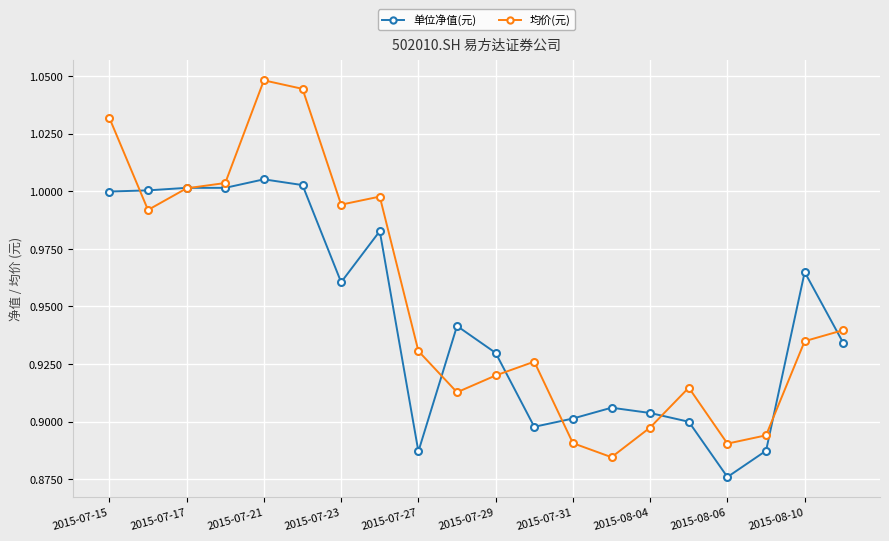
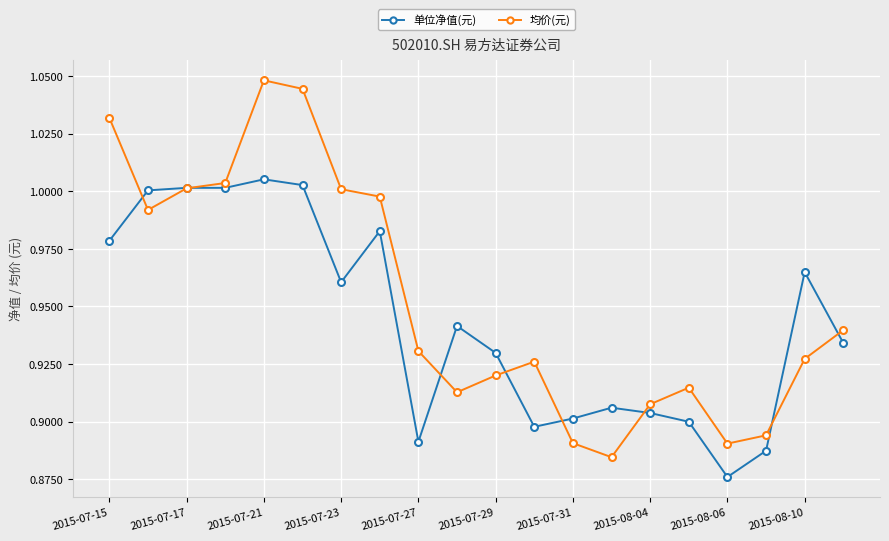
单位净值(元), 2015-07-15: 1.000 -> 0.979
均价(元), 2015-07-23: 0.994 -> 1.001
单位净值(元), 2015-07-27: 0.887 -> 0.891
均价(元), 2015-08-04: 0.897 -> 0.908
均价(元), 2015-08-10: 0.935 -> 0.927
